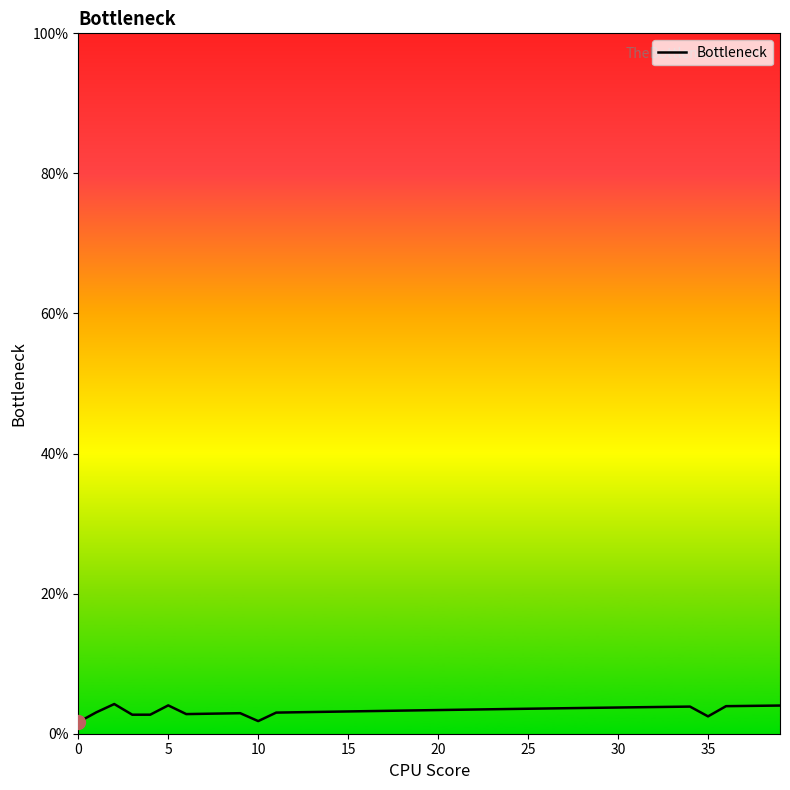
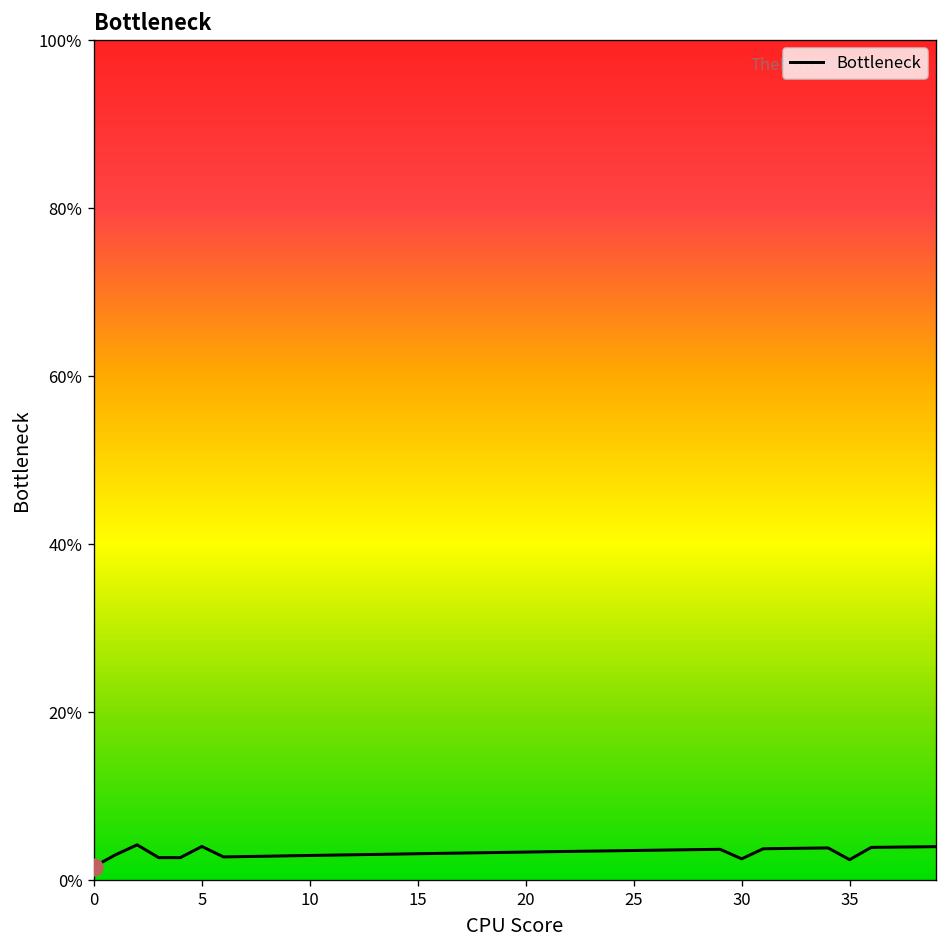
Bottleneck, 10: 2% -> 3%
Bottleneck, 30: 4% -> 3%
